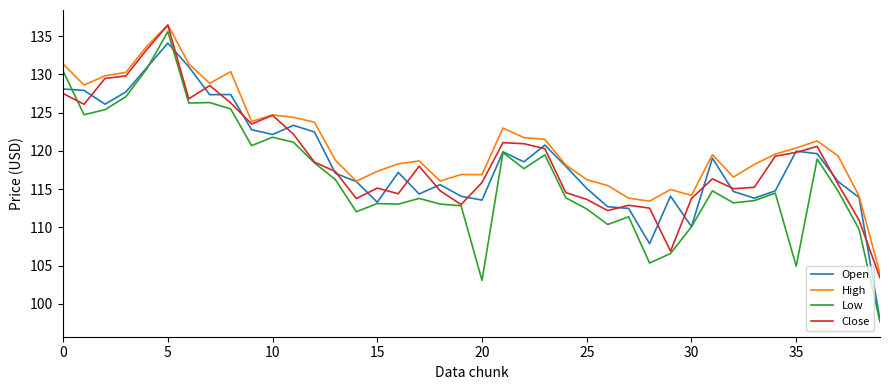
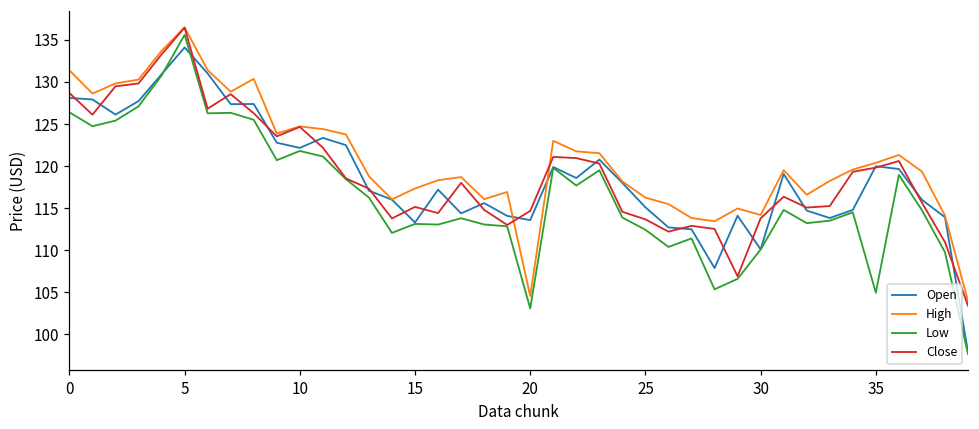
Low, 0: 130 -> 126
Close, 0: 128 -> 129
High, 20: 117 -> 105
Close, 20: 116 -> 115
